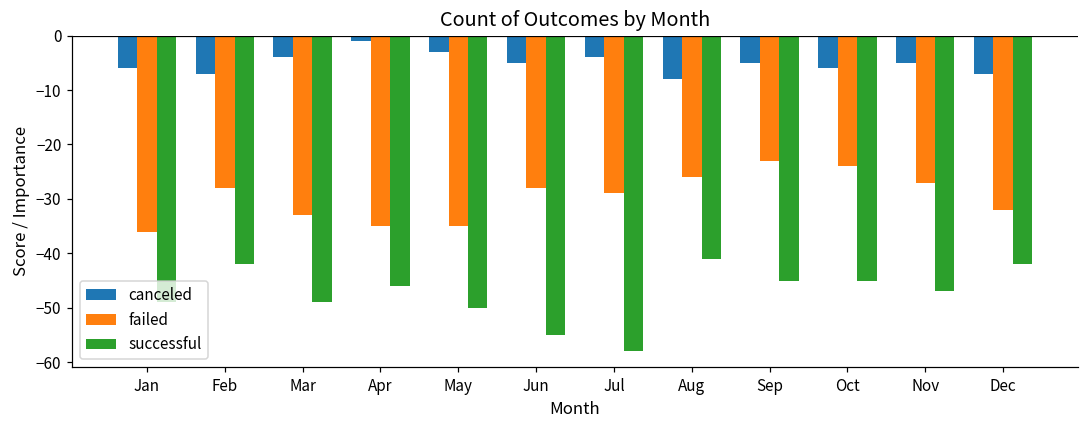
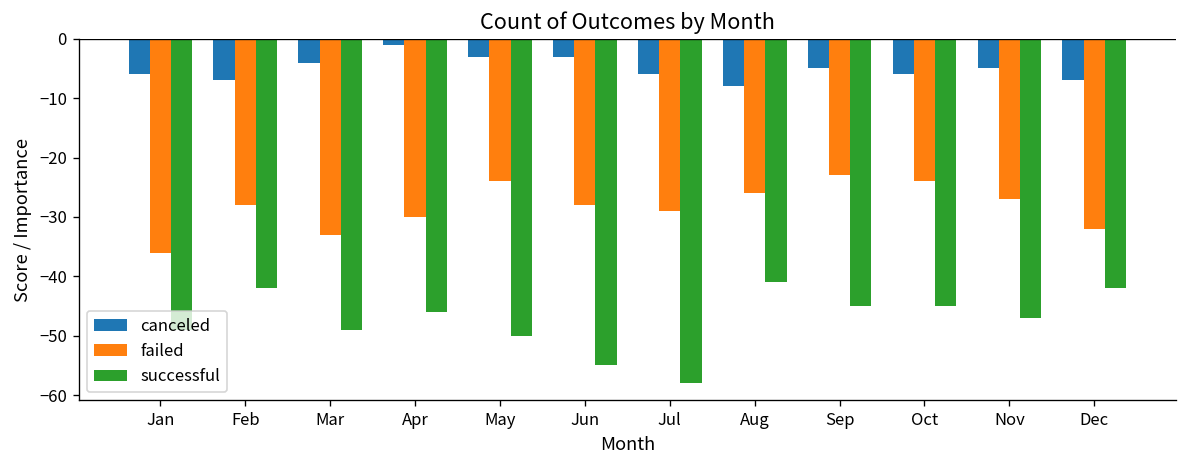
failed, Apr: -35 -> -30
failed, May: -35 -> -24
canceled, Jun: -5 -> -3
canceled, Jul: -4 -> -6
